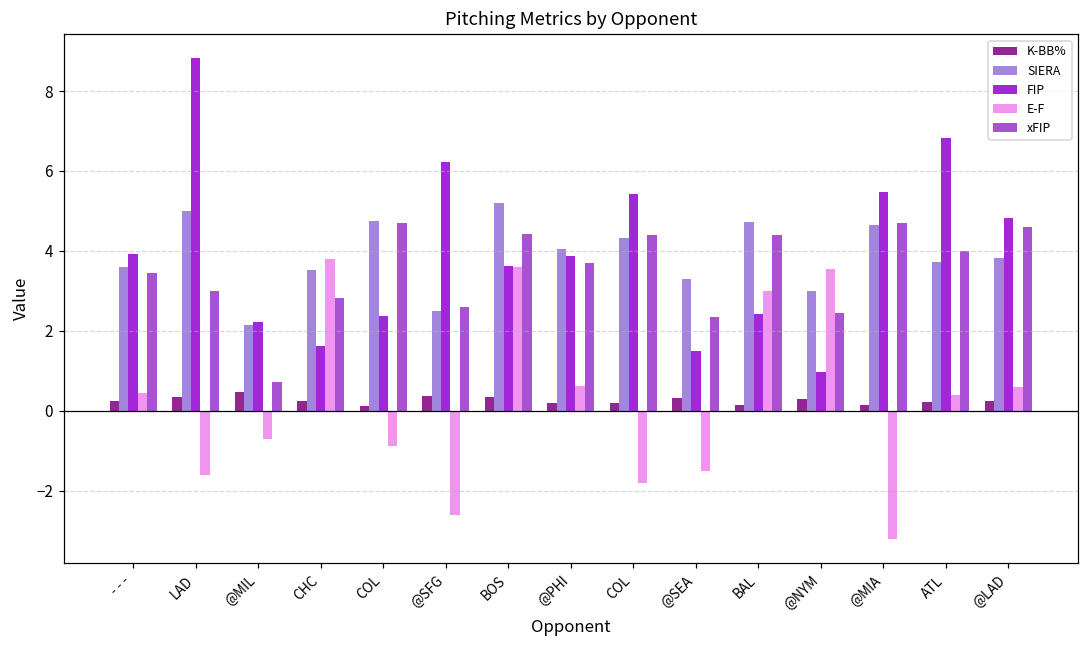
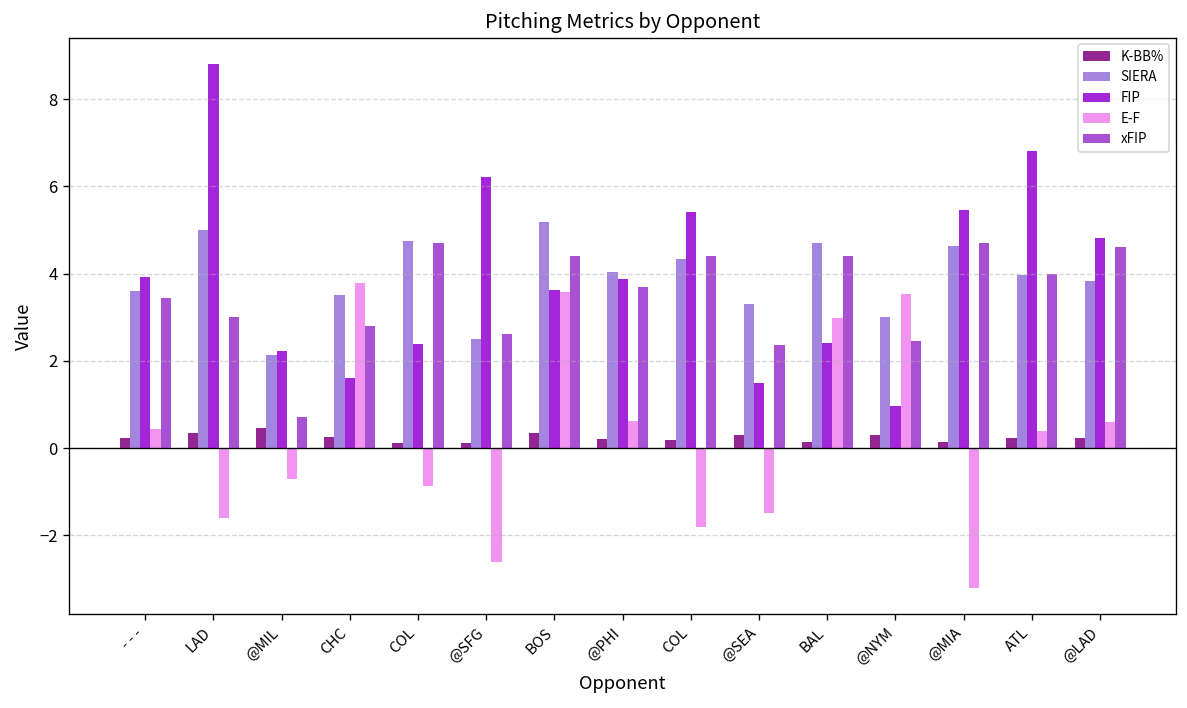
K-BB%, @SFG: 0.4 -> 0.1
SIERA, ATL: 3.7 -> 4.0
